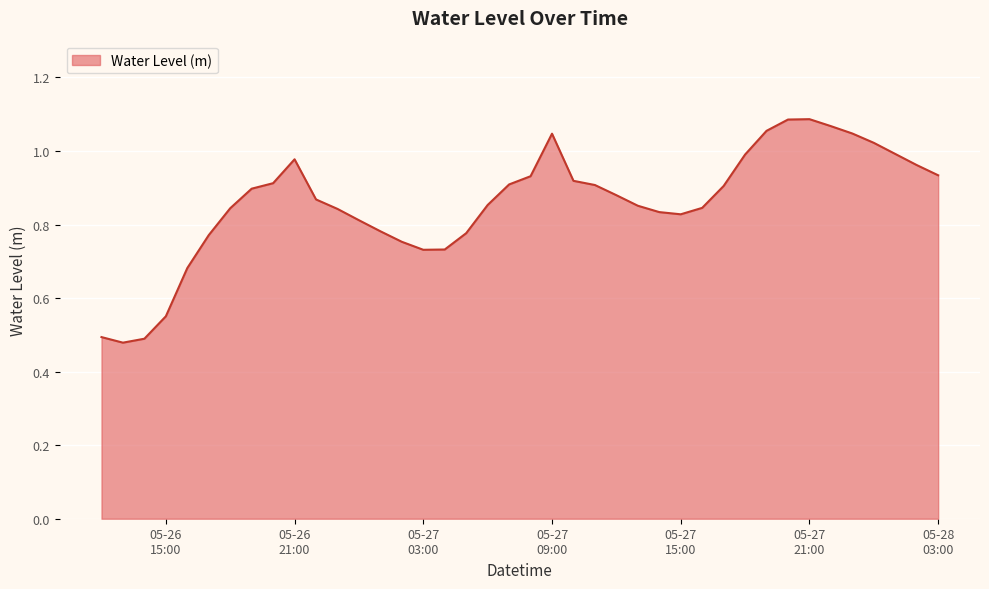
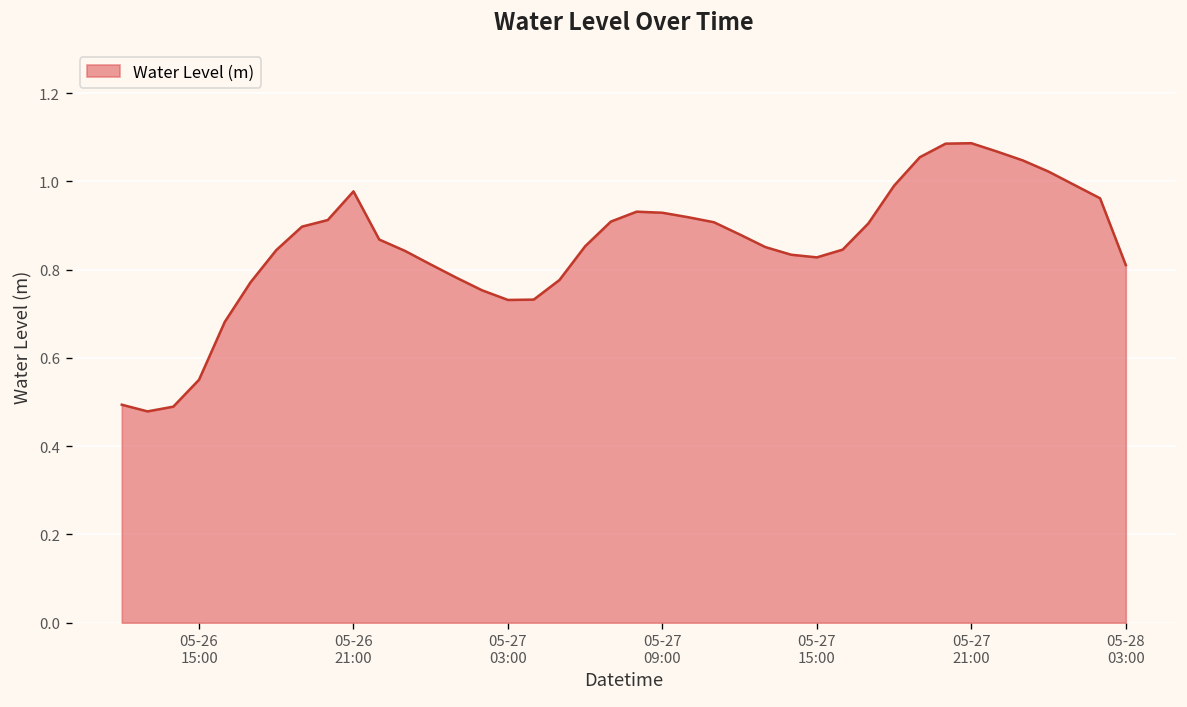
05-27 09:00: 1.05 -> 0.93
05-28 03:00: 0.93 -> 0.81
